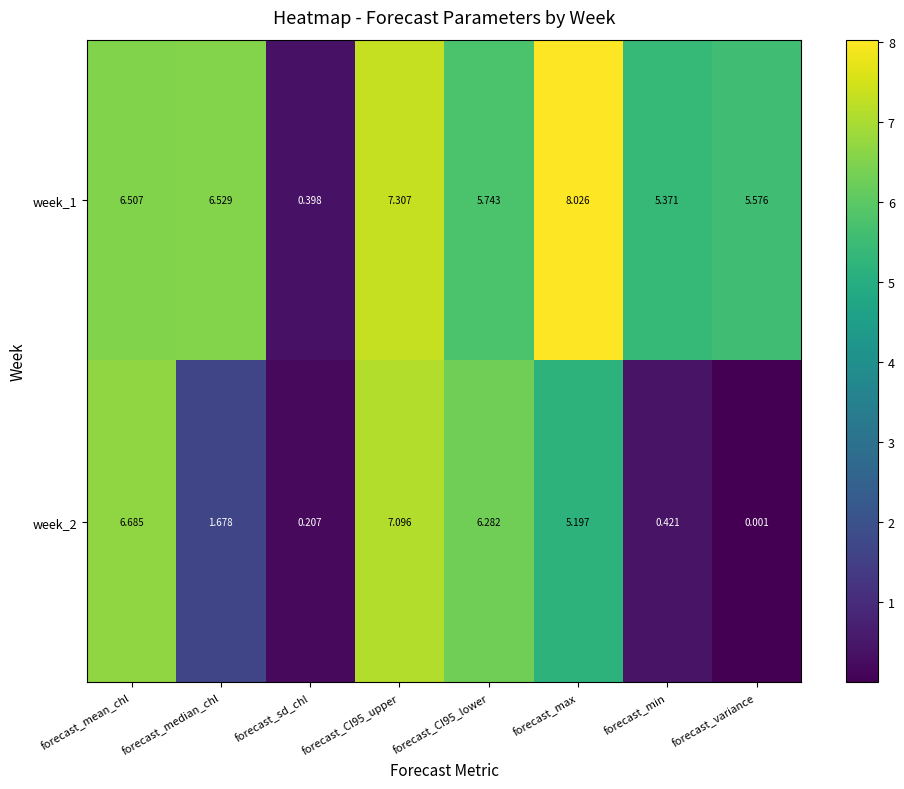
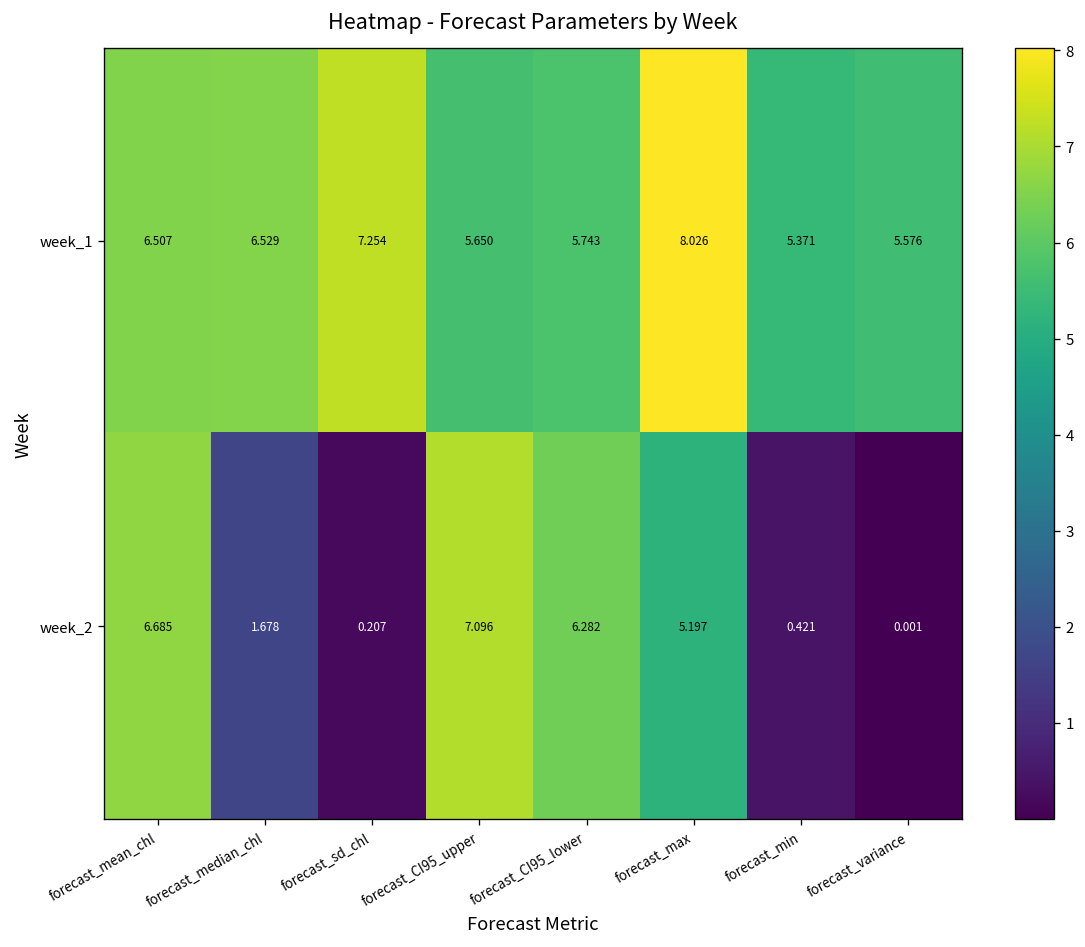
week_1, forecast_sd_chl: 0.398 -> 7.254
week_1, forecast_CI95_upper: 7.307 -> 5.650
